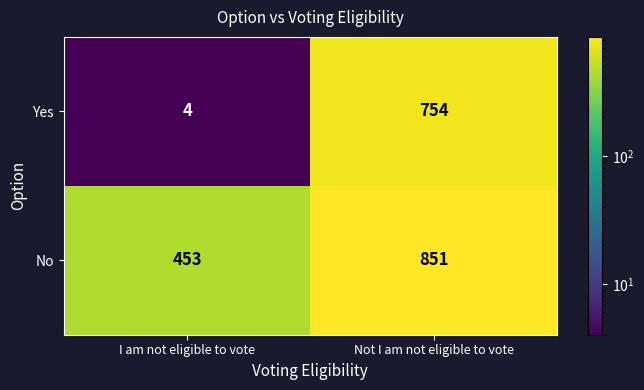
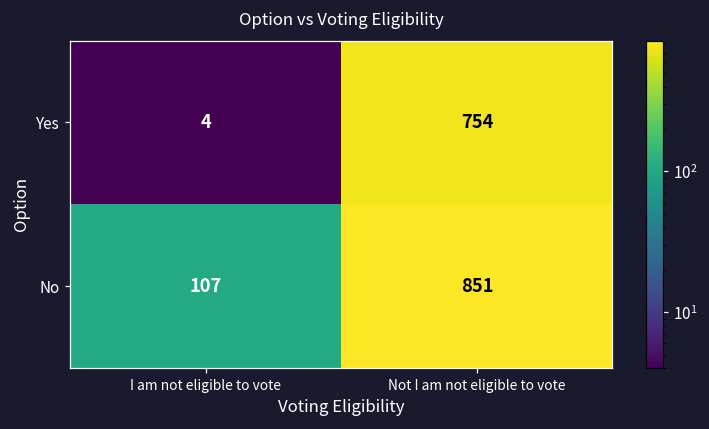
No, I am not eligible to vote: 453 -> 107
